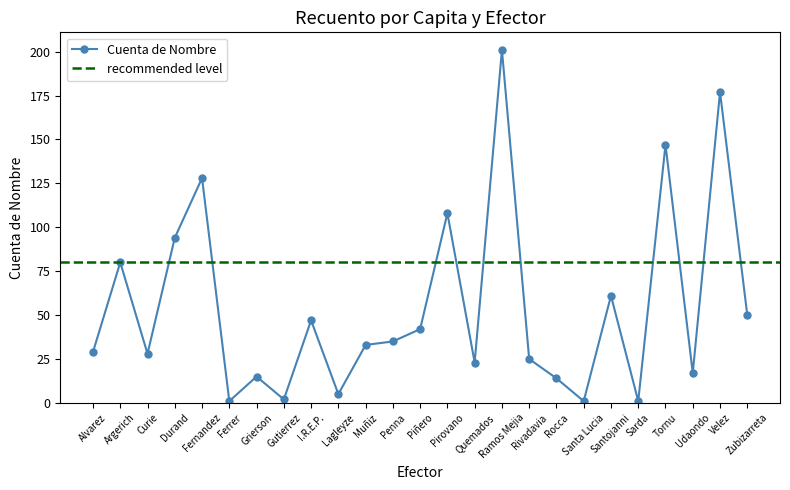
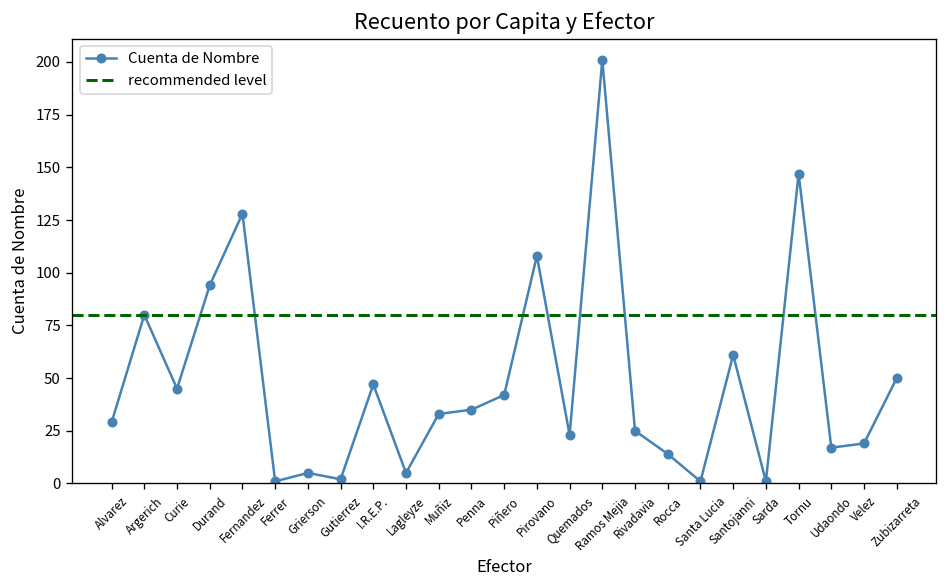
Curie: 28 -> 45
Grierson: 15 -> 5
Velez: 177 -> 19
